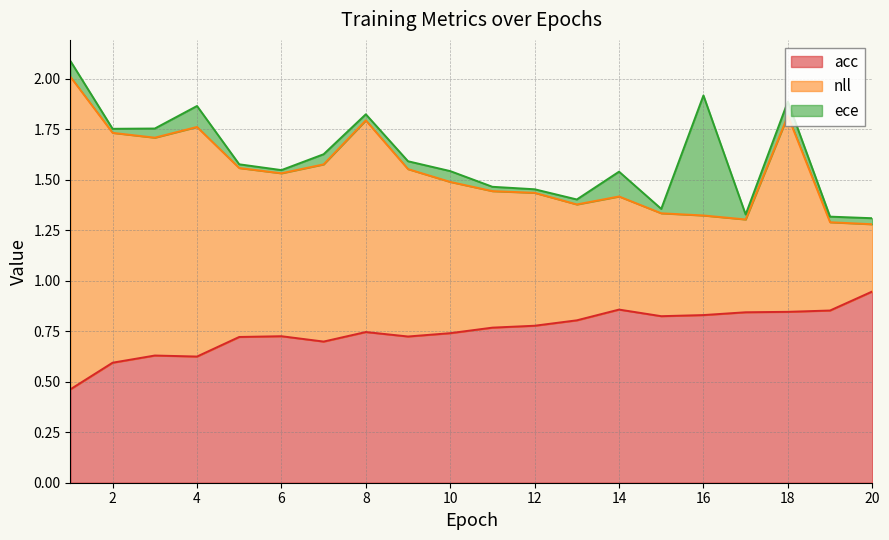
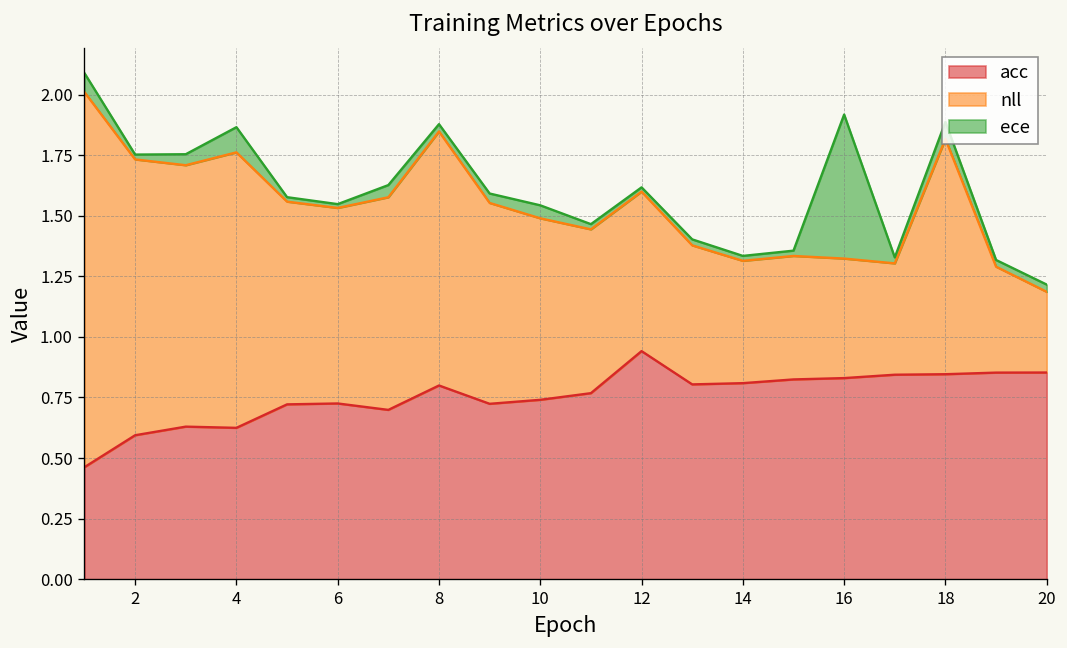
acc, 8: 0.75 -> 0.80
acc, 12: 0.78 -> 0.94
acc, 14: 0.86 -> 0.81
nll, 14: 0.56 -> 0.50
ece, 14: 0.12 -> 0.02
acc, 20: 0.95 -> 0.85
